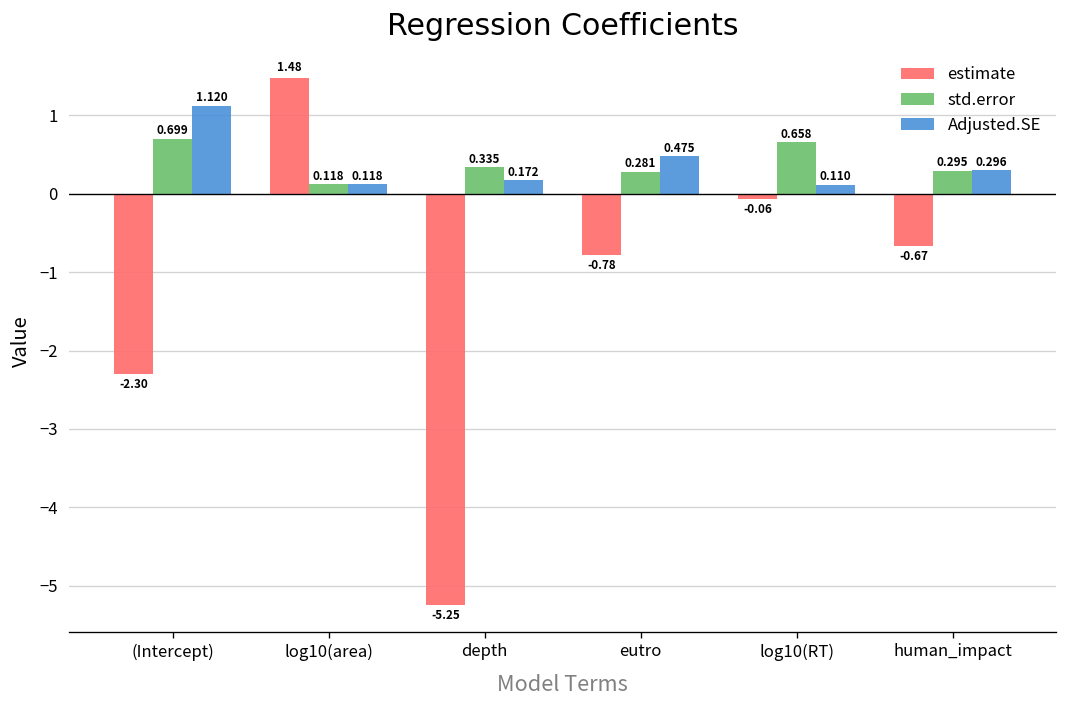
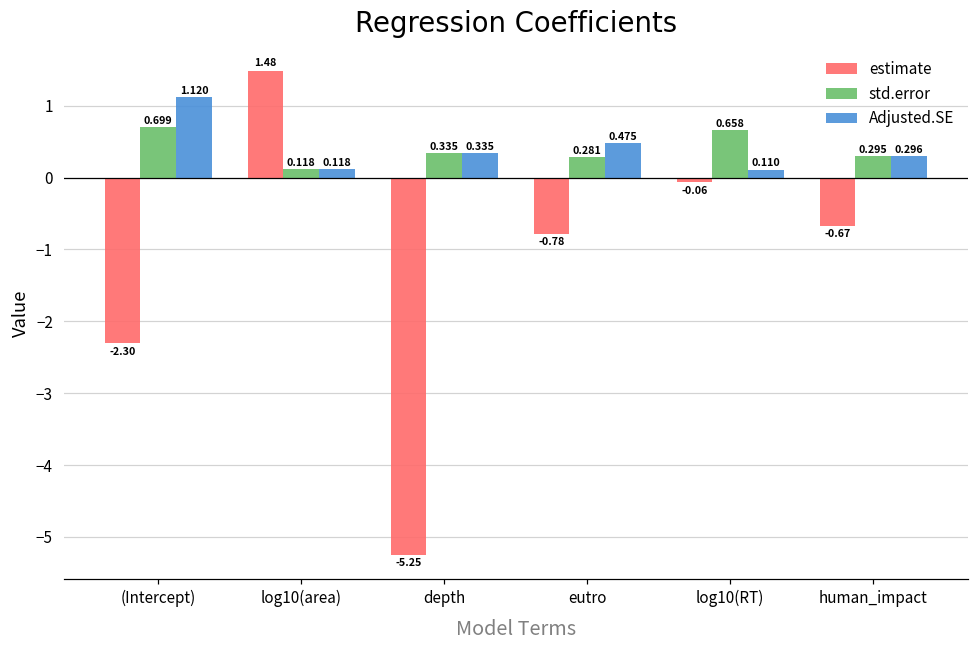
Adjusted.SE, depth: 0.172 -> 0.335
